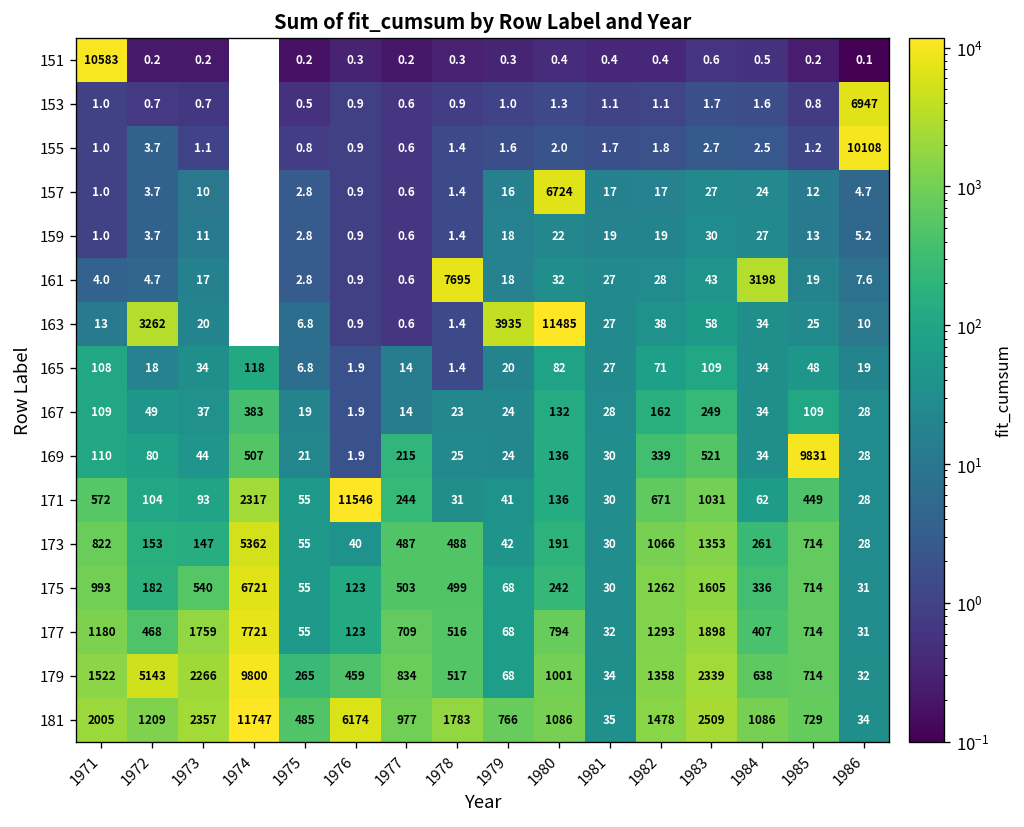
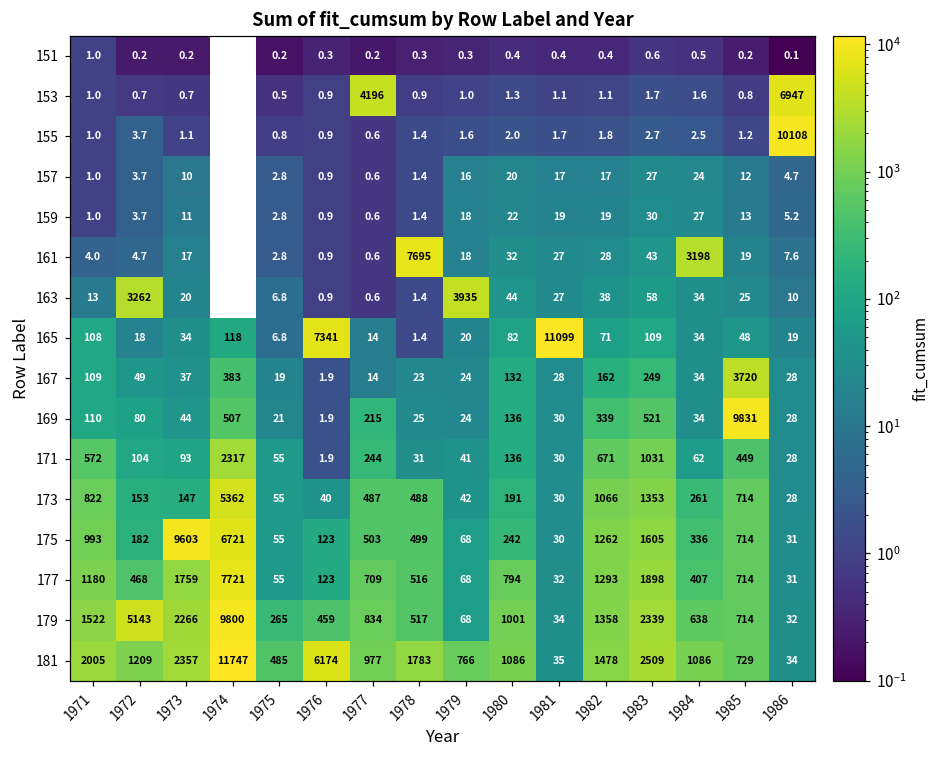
151, 1971: 10583 -> 1.0
153, 1977: 0.6 -> 4196
157, 1980: 6724 -> 20
163, 1980: 11485 -> 44
165, 1976: 1.9 -> 7341
165, 1981: 27 -> 11099
167, 1985: 109 -> 3720
171, 1976: 11546 -> 1.9
175, 1973: 540 -> 9603
